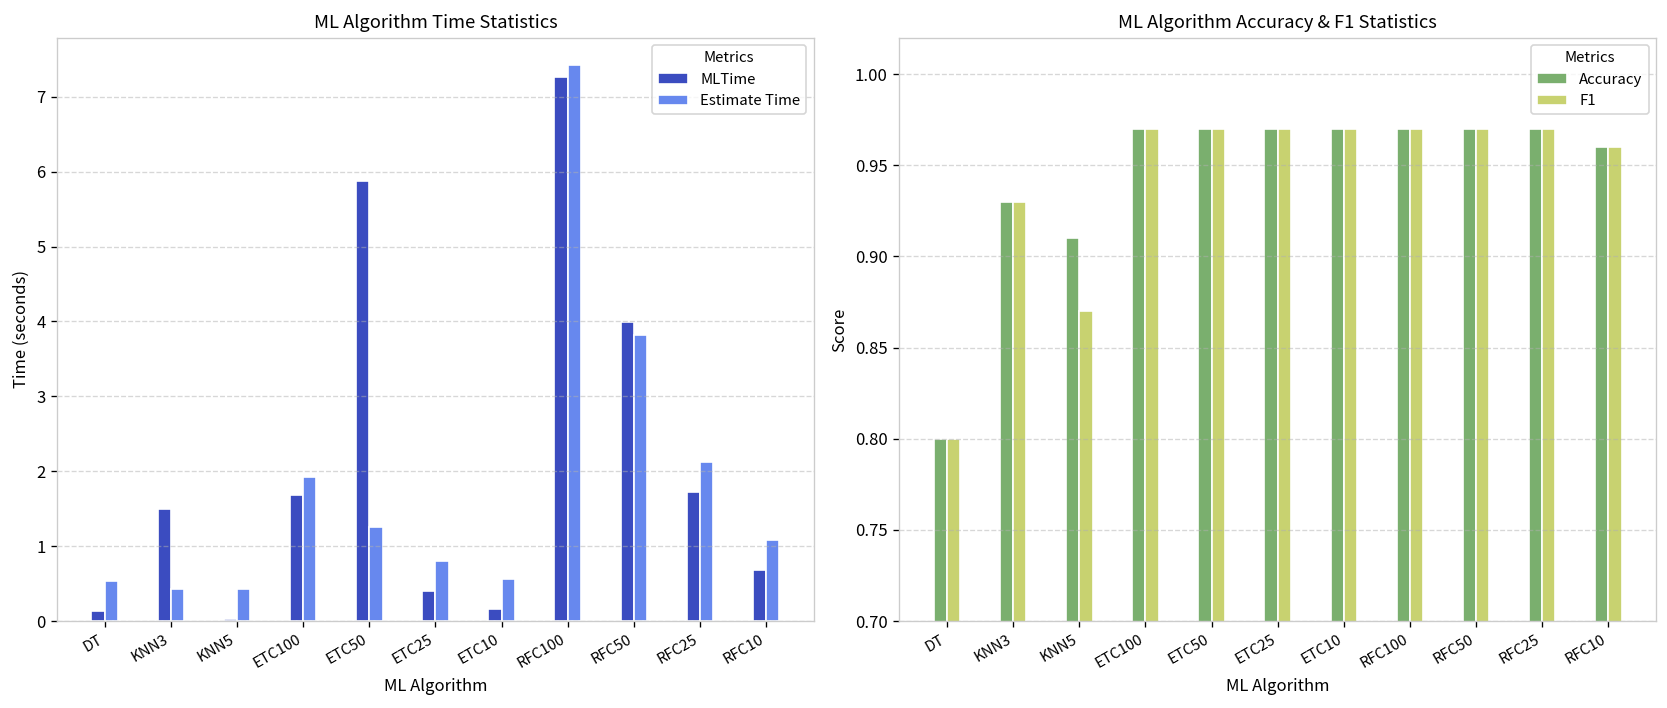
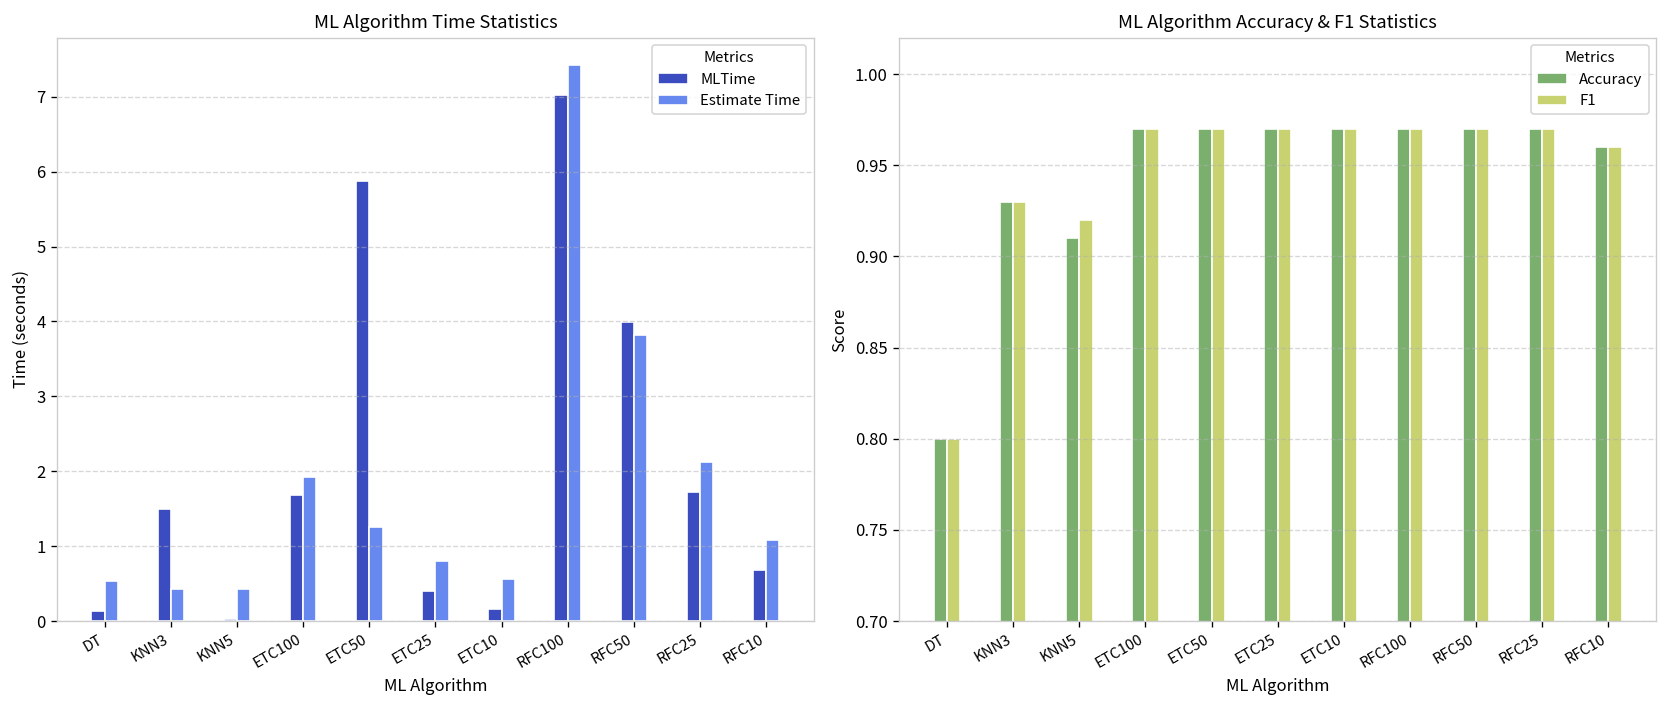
ML Algorithm Time Statistics, MLTime, RFC100: 7.3 -> 7.0
ML Algorithm Accuracy & F1 Statistics, F1, KNN5: 0.87 -> 0.92
